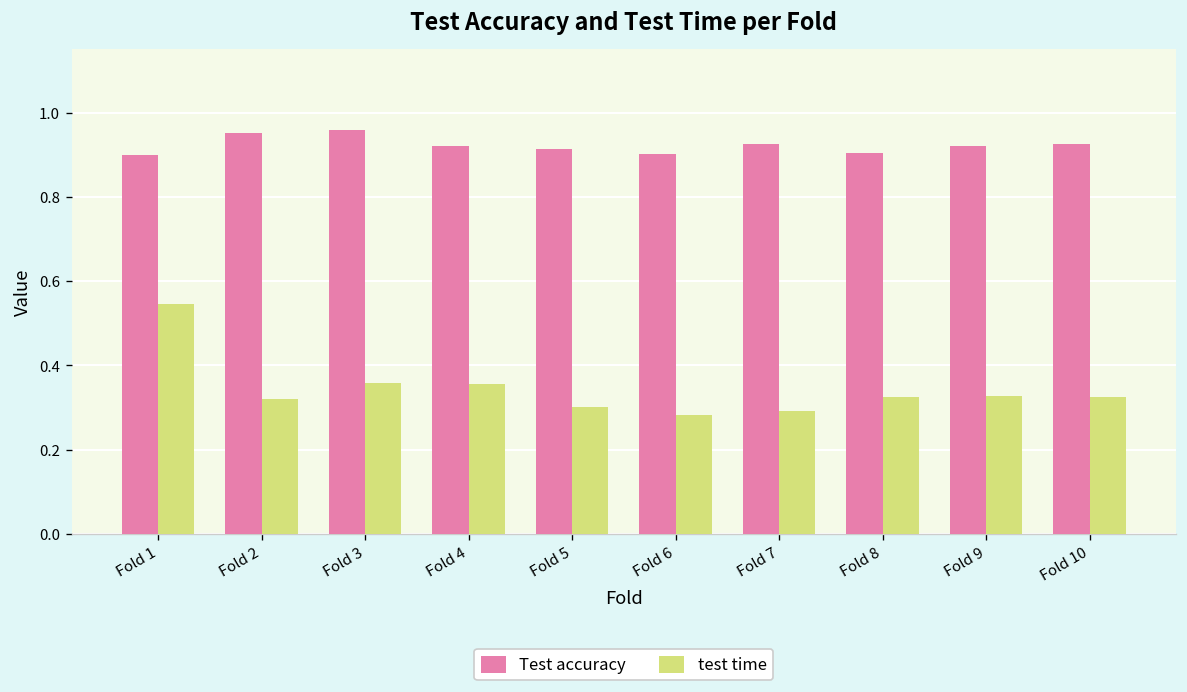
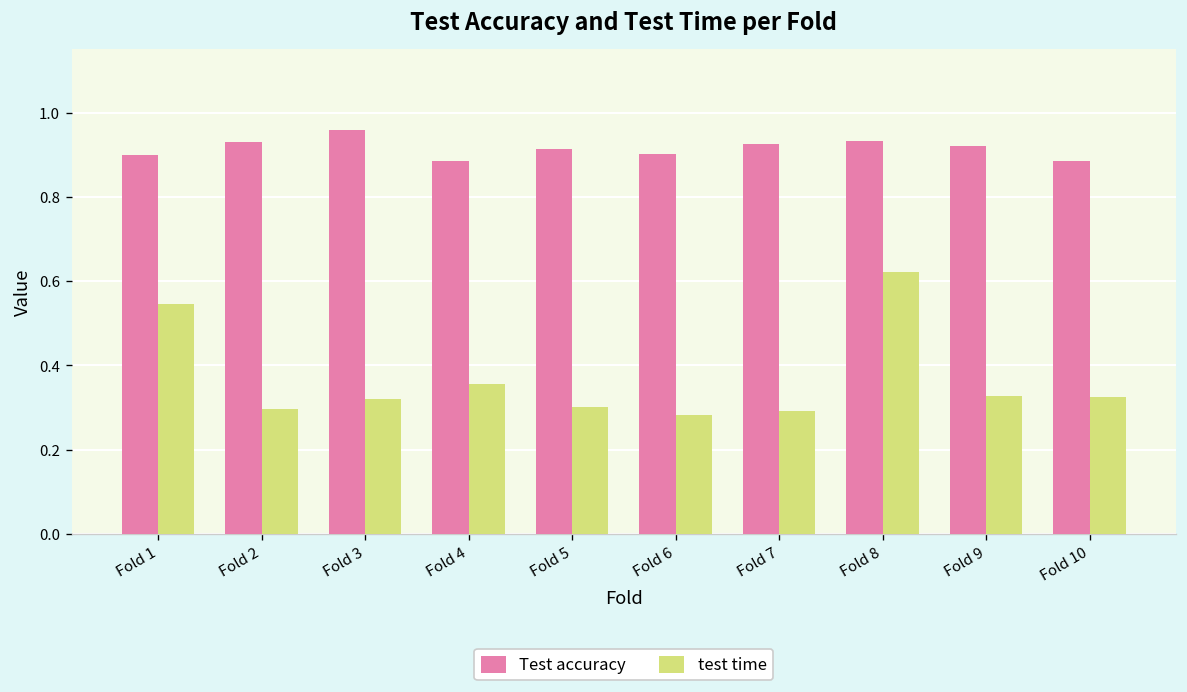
Test accuracy, Fold 2: 0.95 -> 0.93
test time, Fold 2: 0.32 -> 0.30
test time, Fold 3: 0.36 -> 0.32
Test accuracy, Fold 4: 0.92 -> 0.89
Test accuracy, Fold 8: 0.90 -> 0.93
test time, Fold 8: 0.32 -> 0.62
Test accuracy, Fold 10: 0.93 -> 0.88
